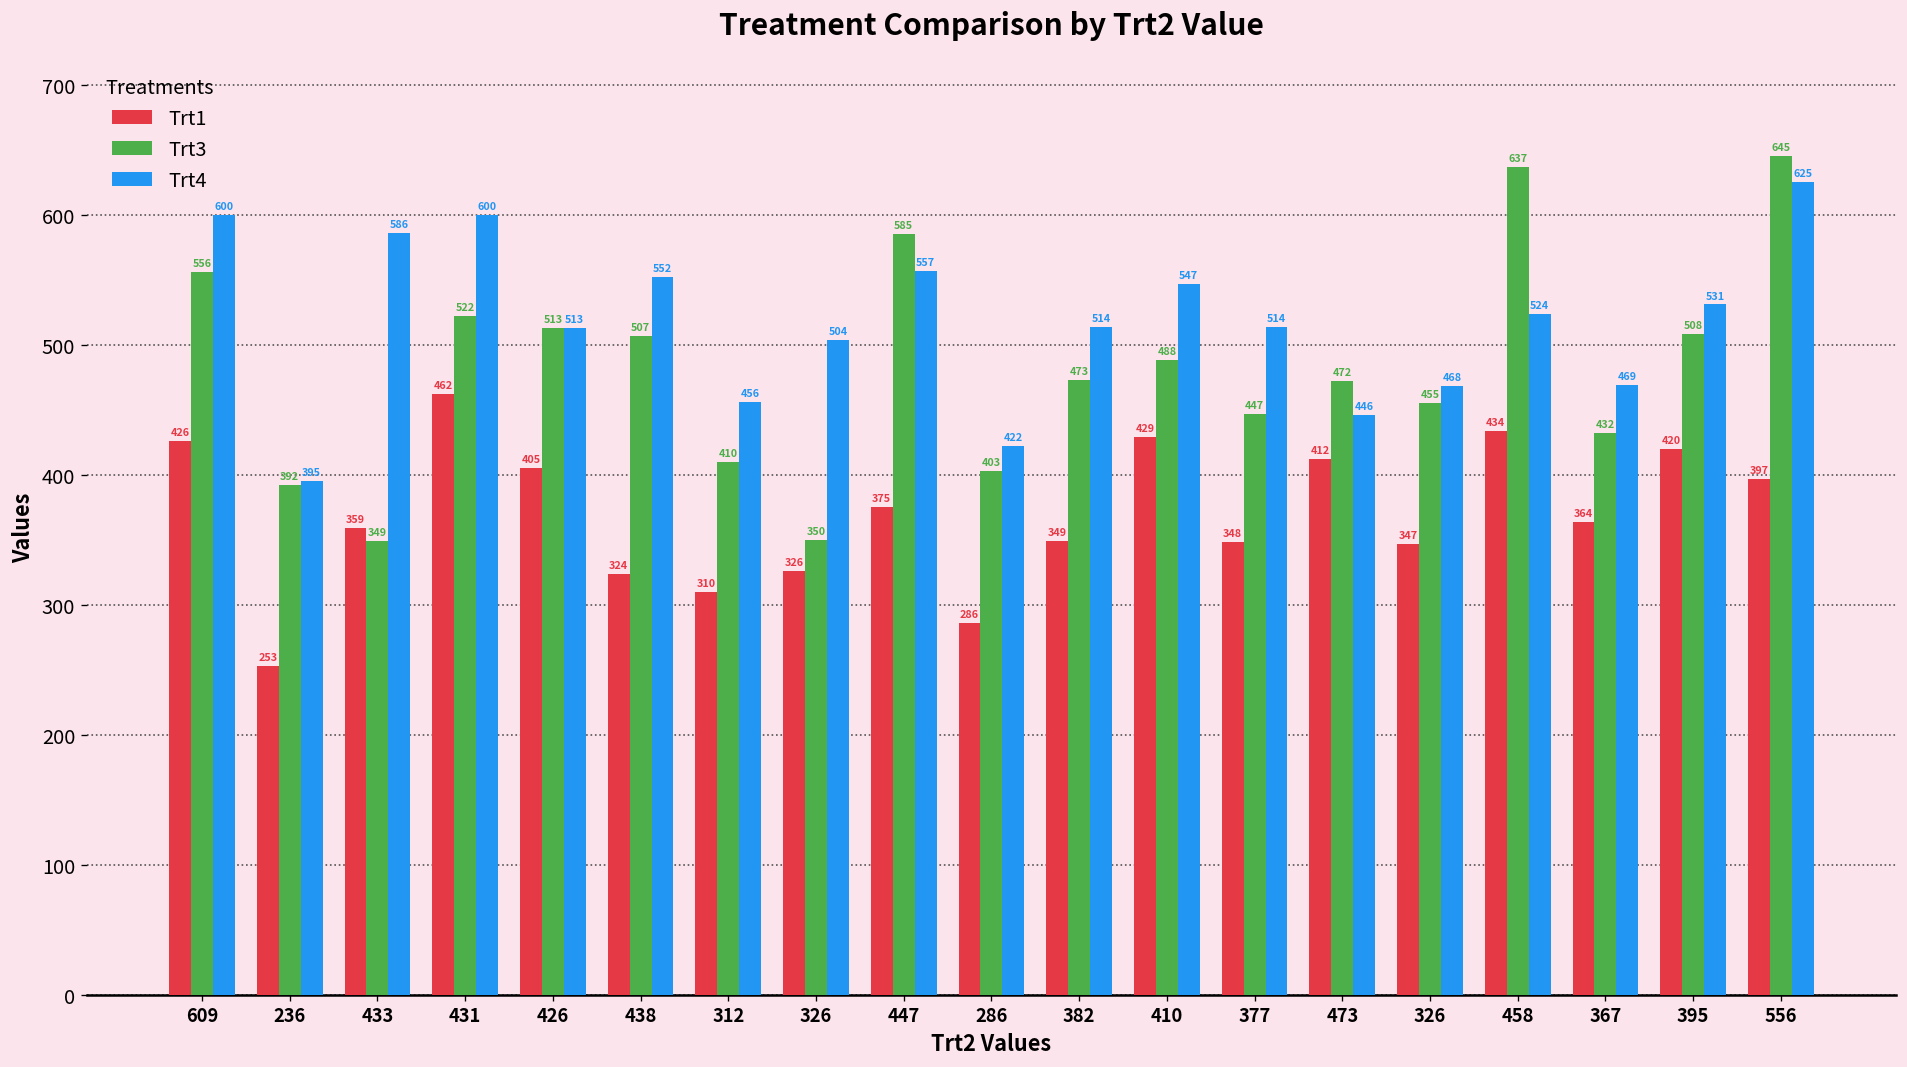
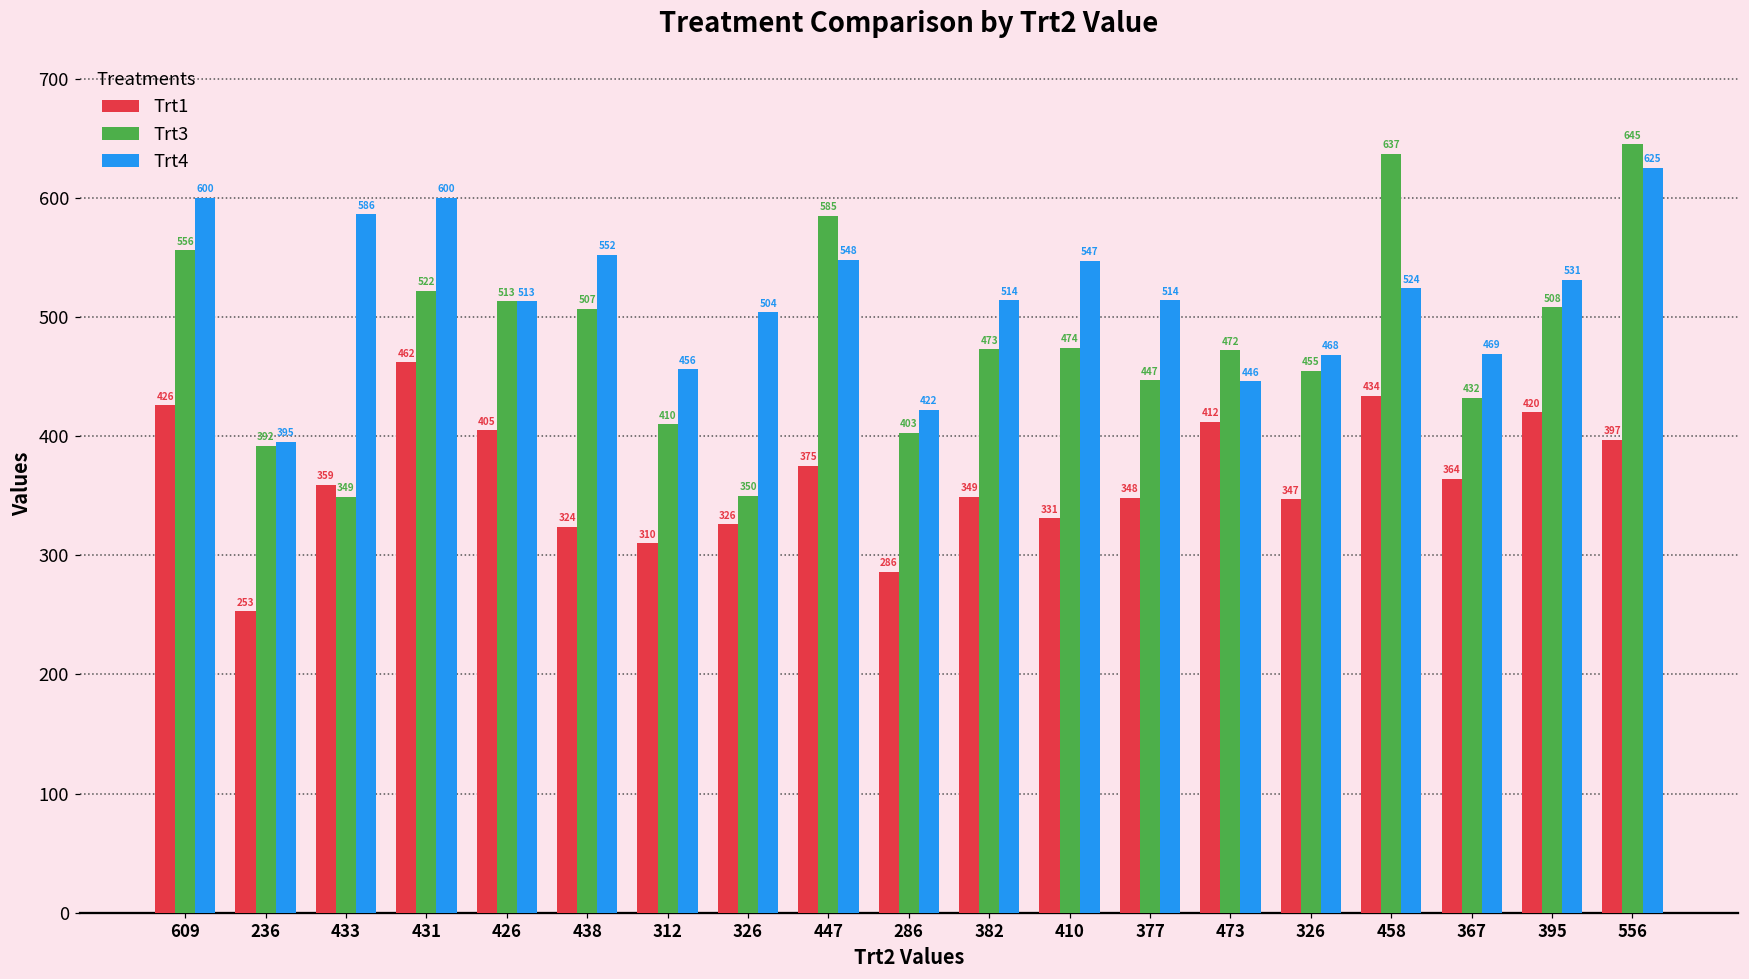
Trt4, 447: 557 -> 548
Trt1, 410: 429 -> 331
Trt3, 410: 488 -> 474
